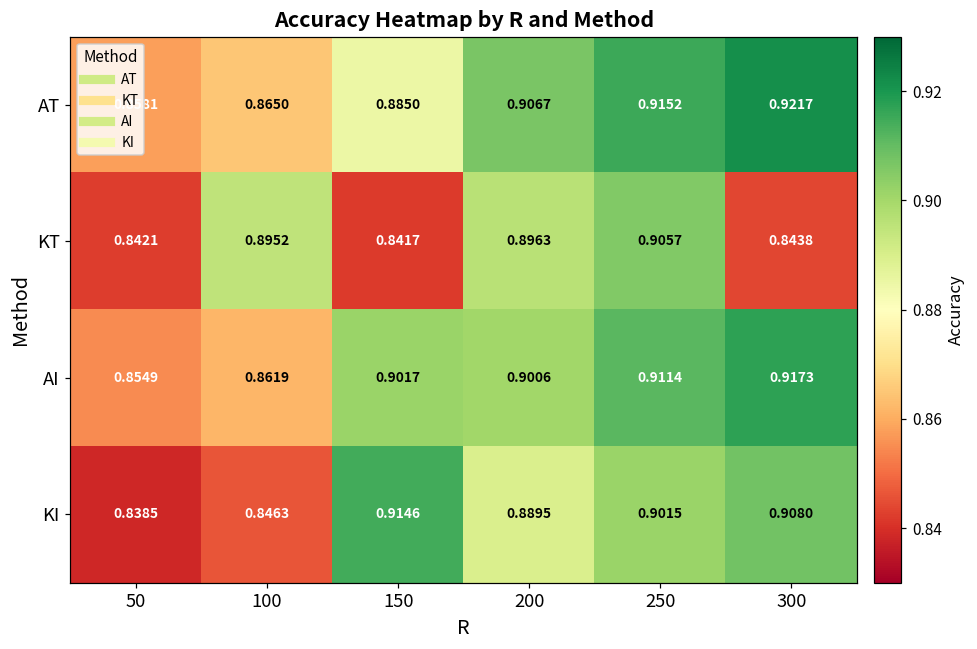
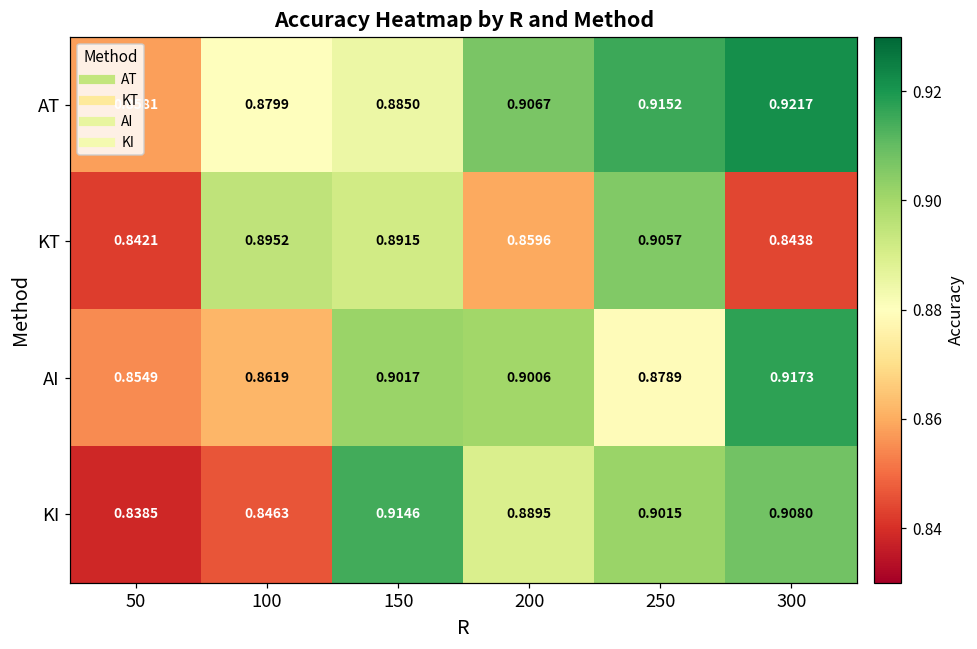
AT, 100: 0.8650 -> 0.8799
KT, 150: 0.8417 -> 0.8915
KT, 200: 0.8963 -> 0.8596
AI, 250: 0.9114 -> 0.8789
